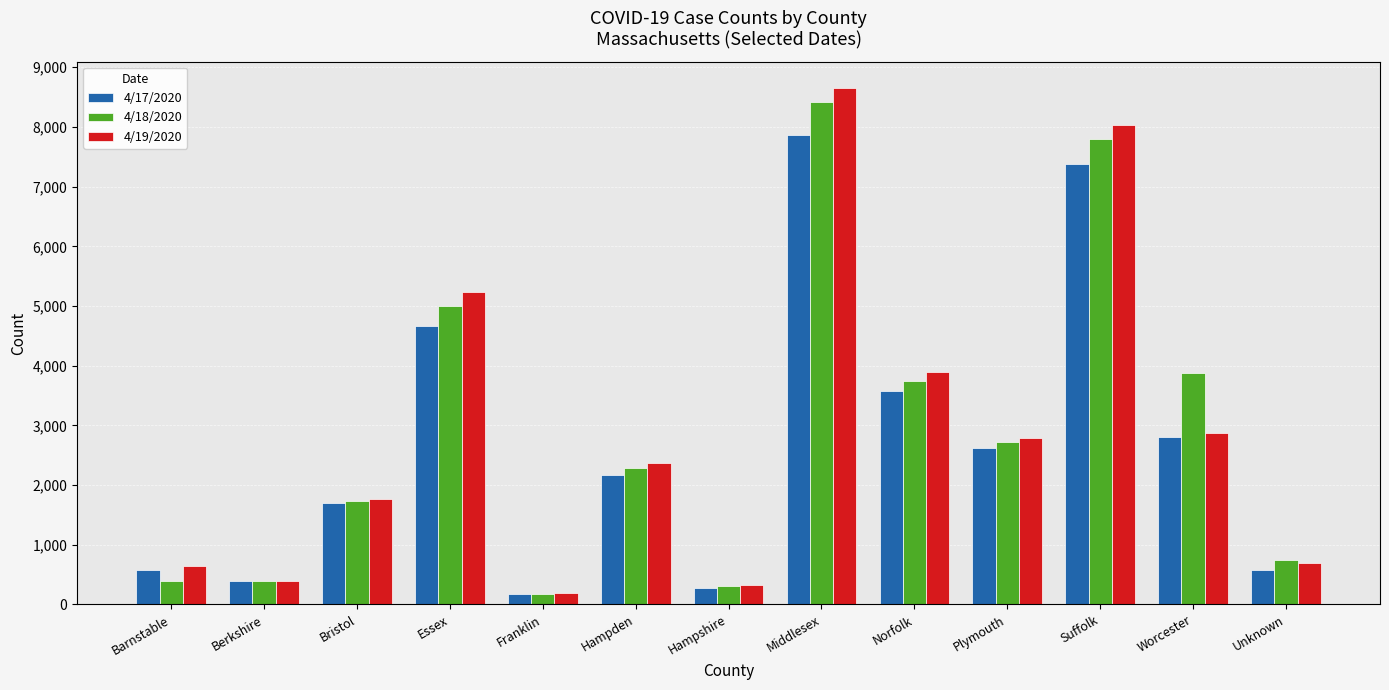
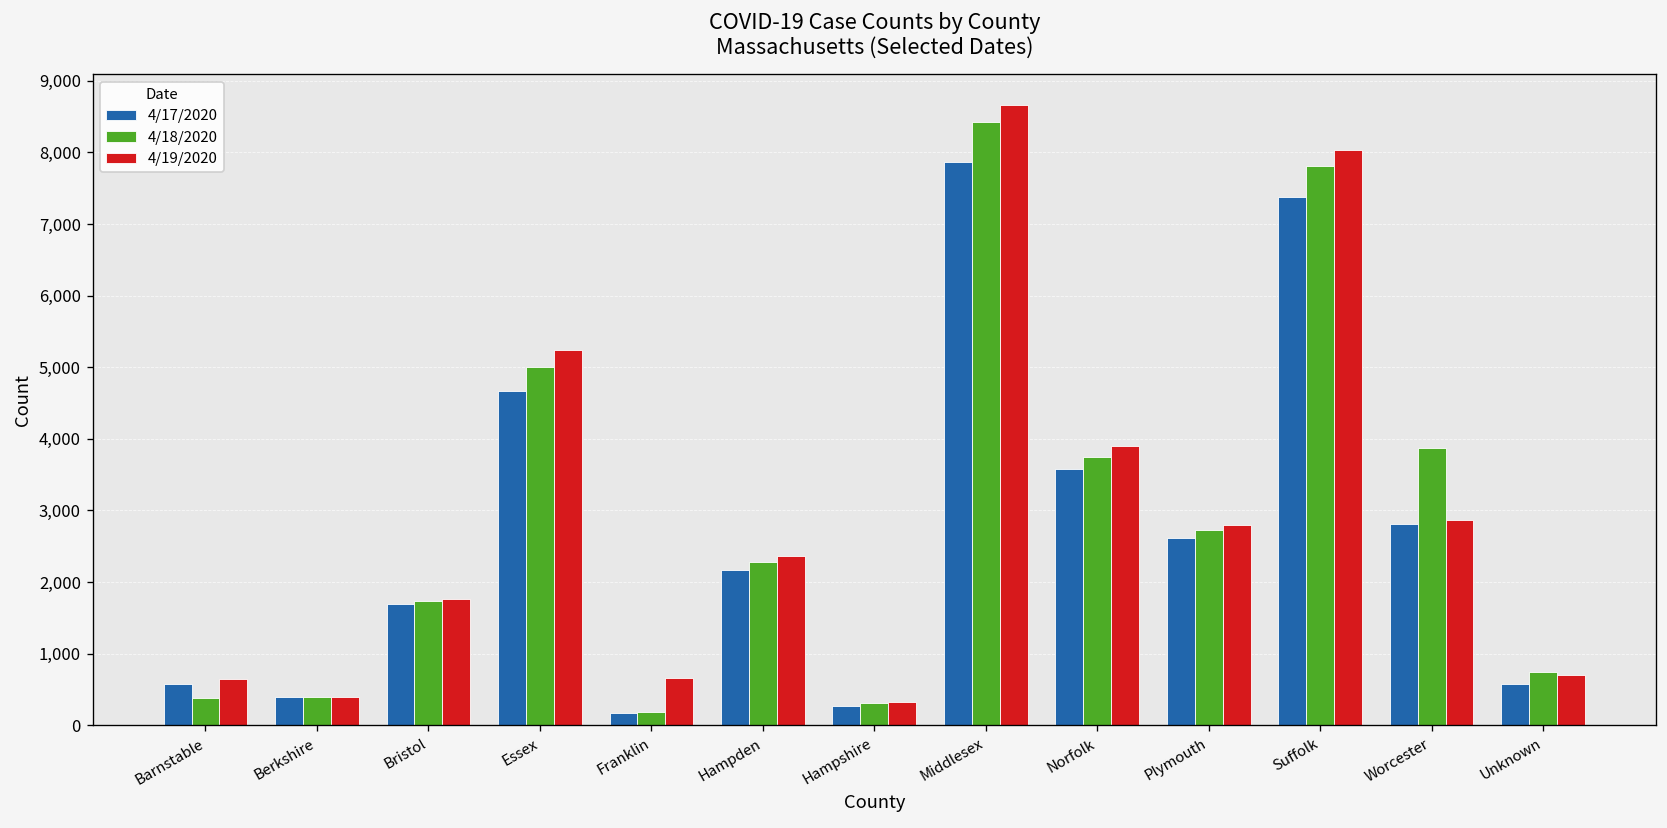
4/19/2020, Franklin: 200 -> 700
